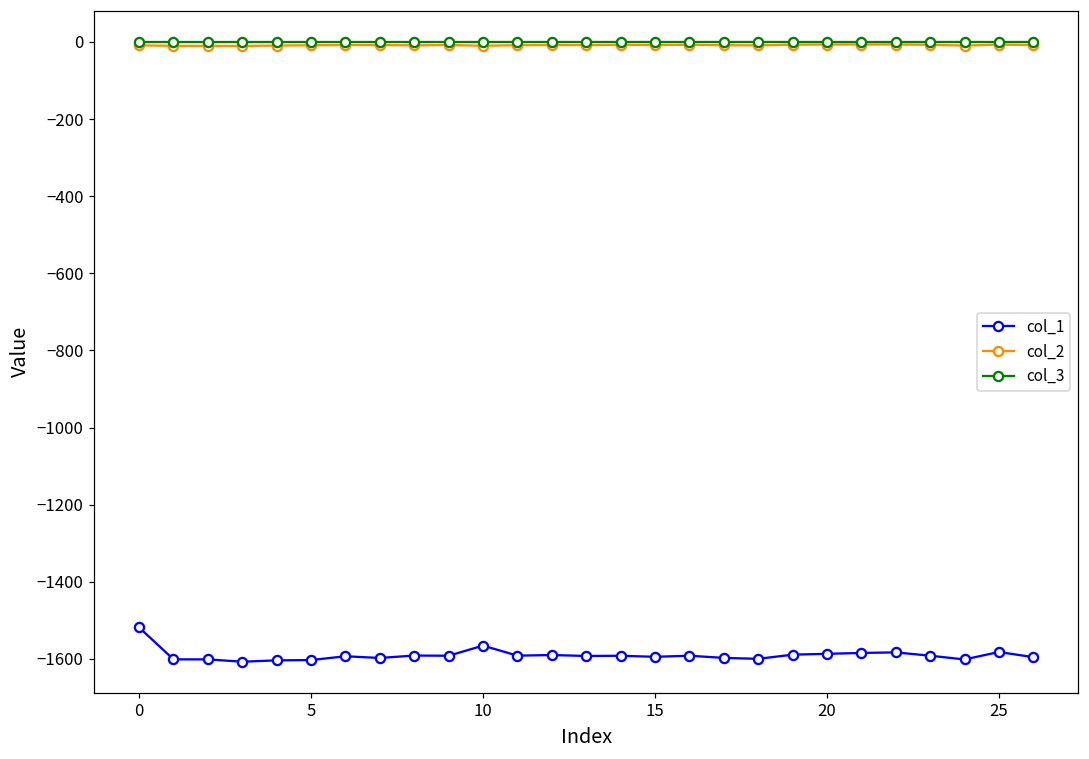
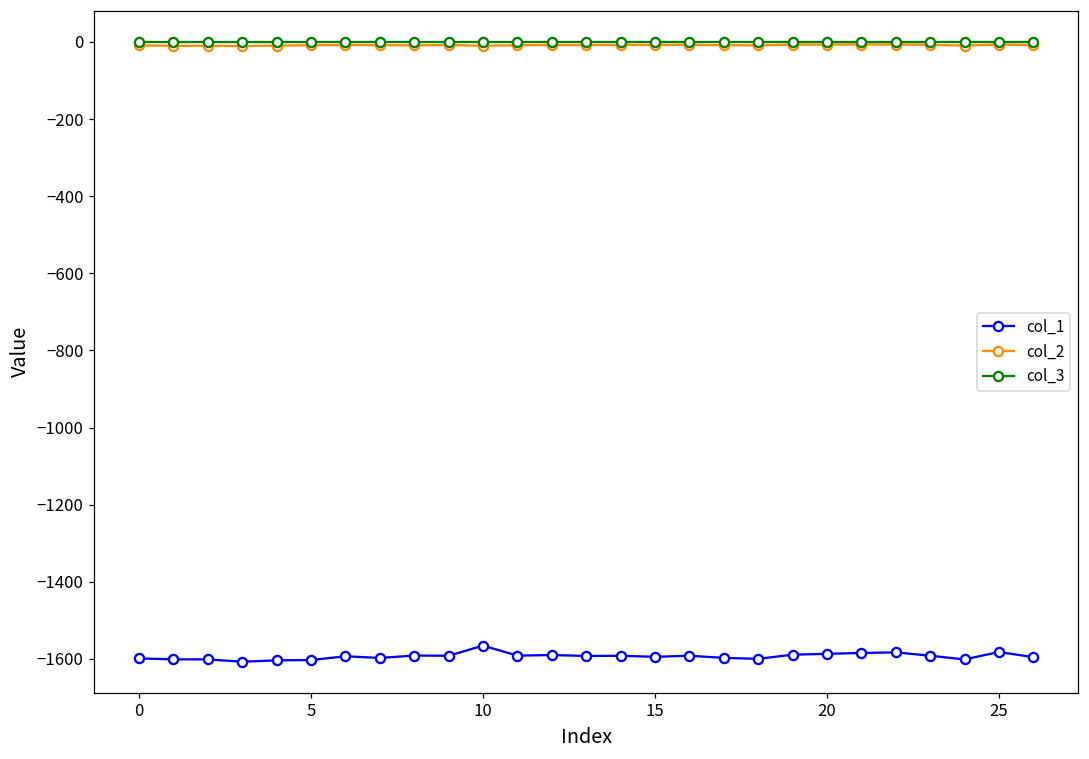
col_1, 0: -1520 -> -1600
